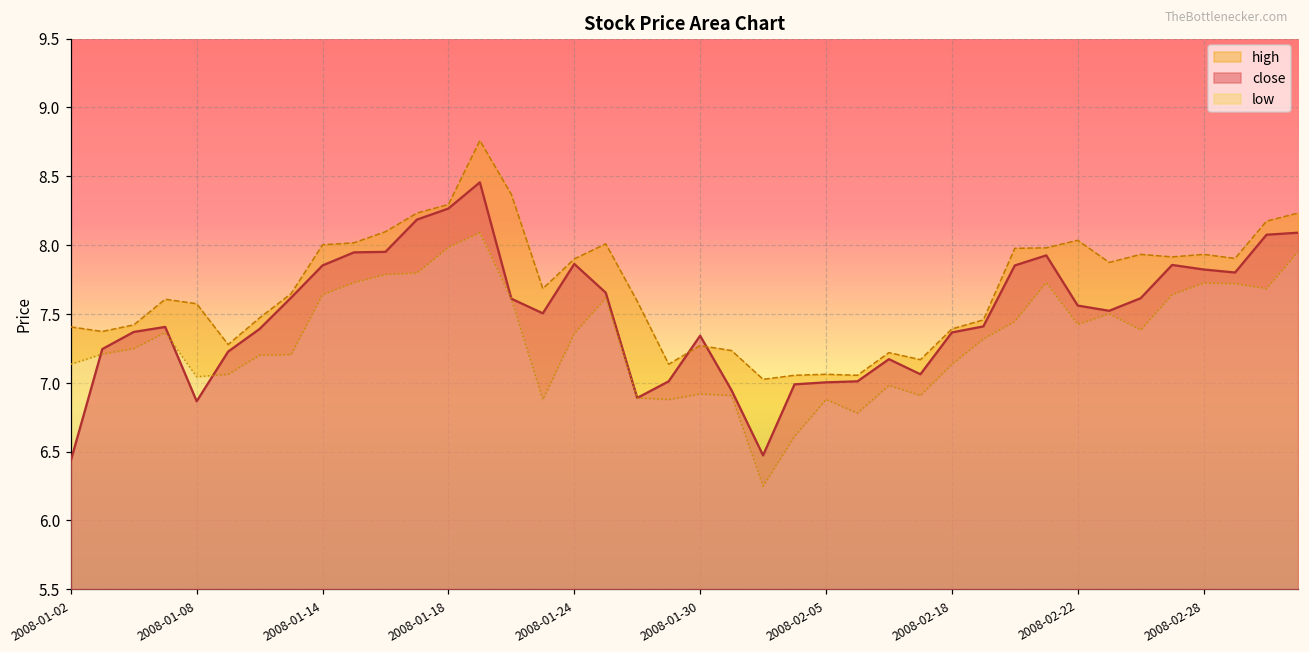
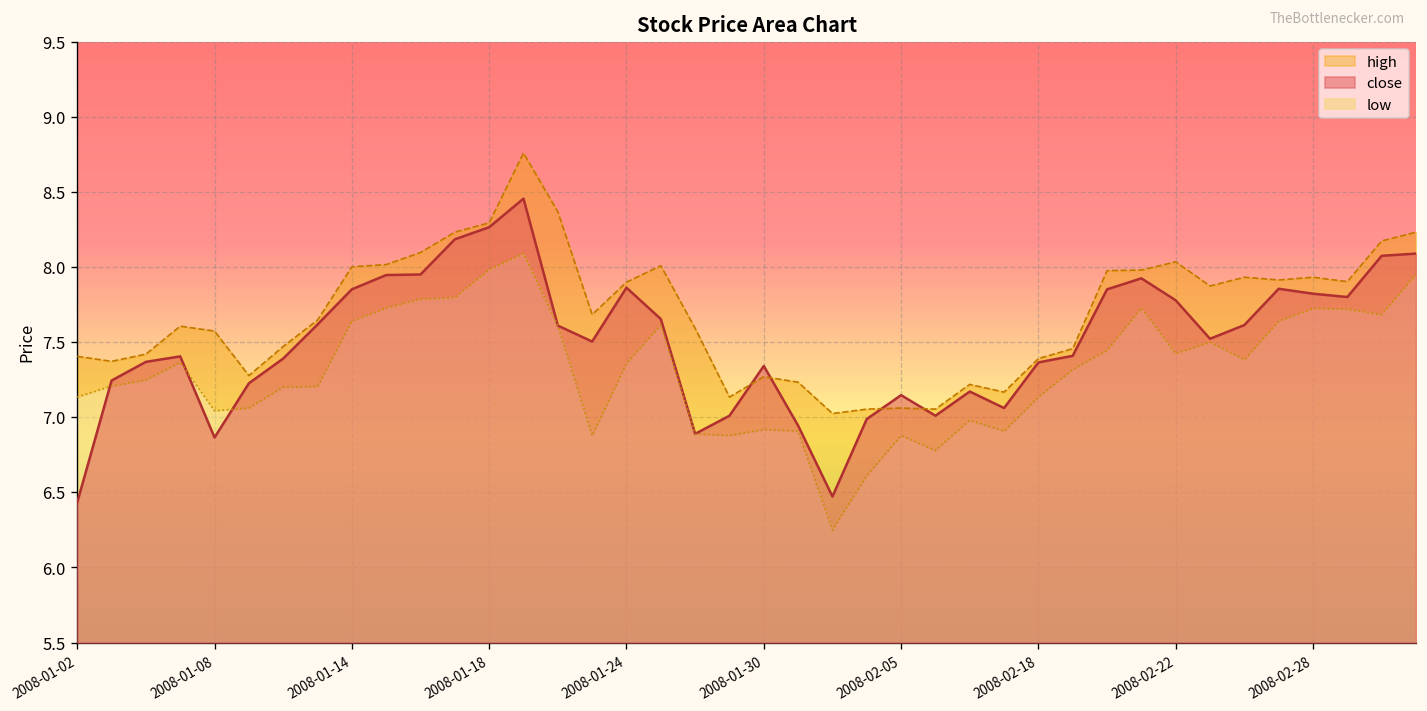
close, 2008-02-05: 7.00 -> 7.15
close, 2008-02-22: 7.56 -> 7.78
